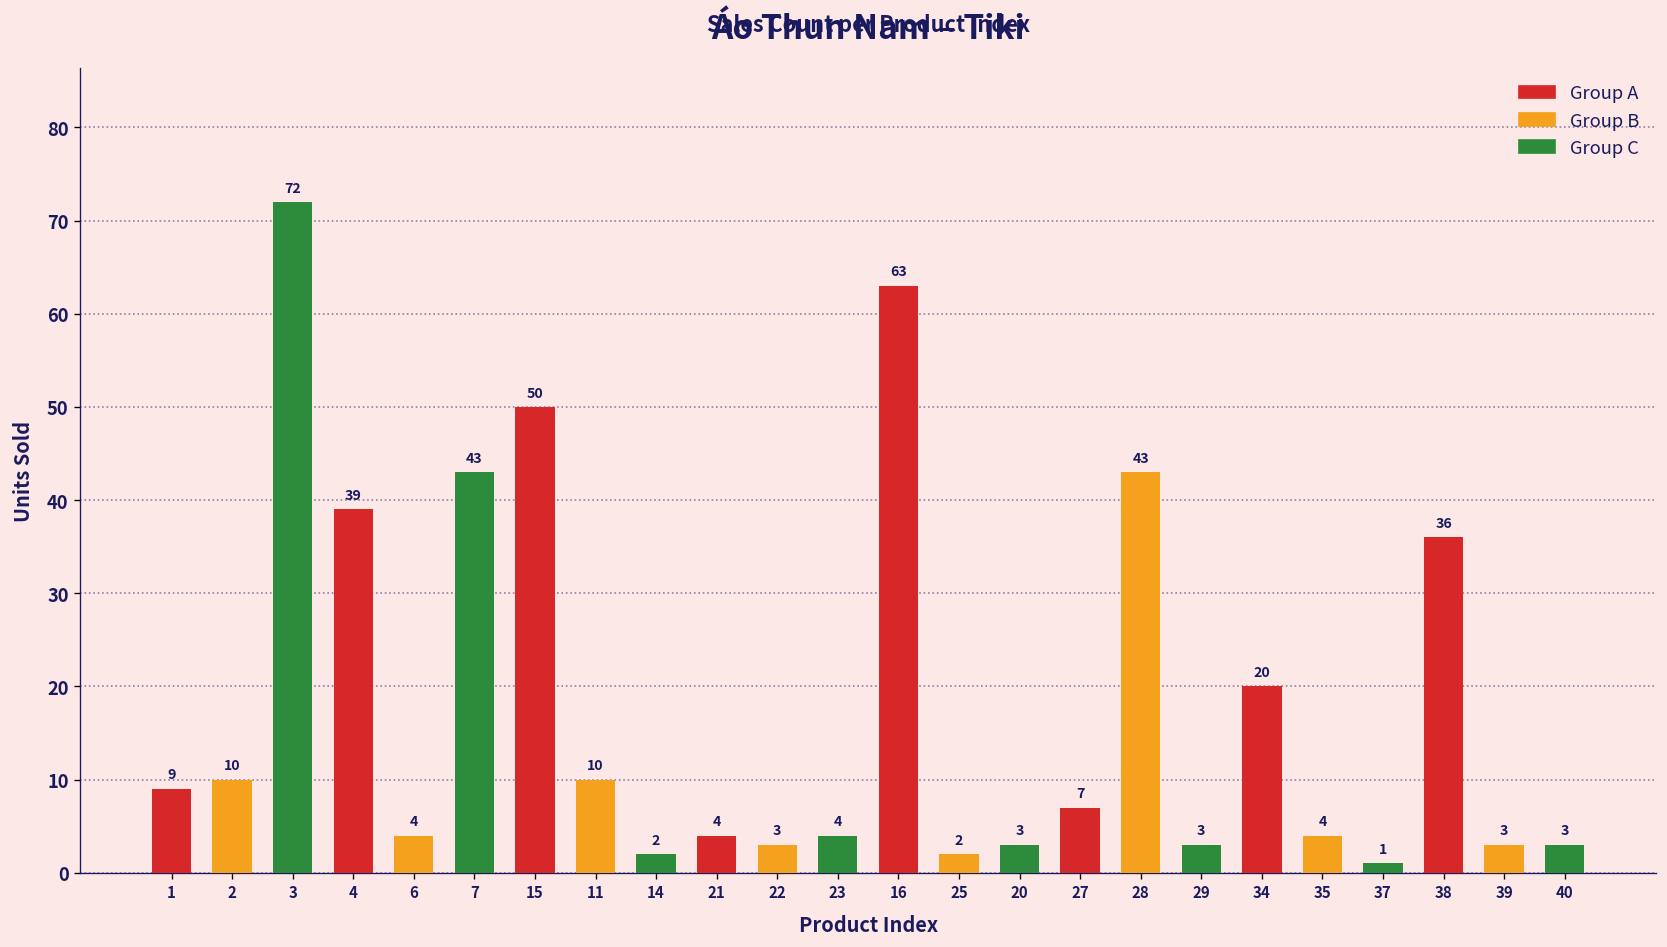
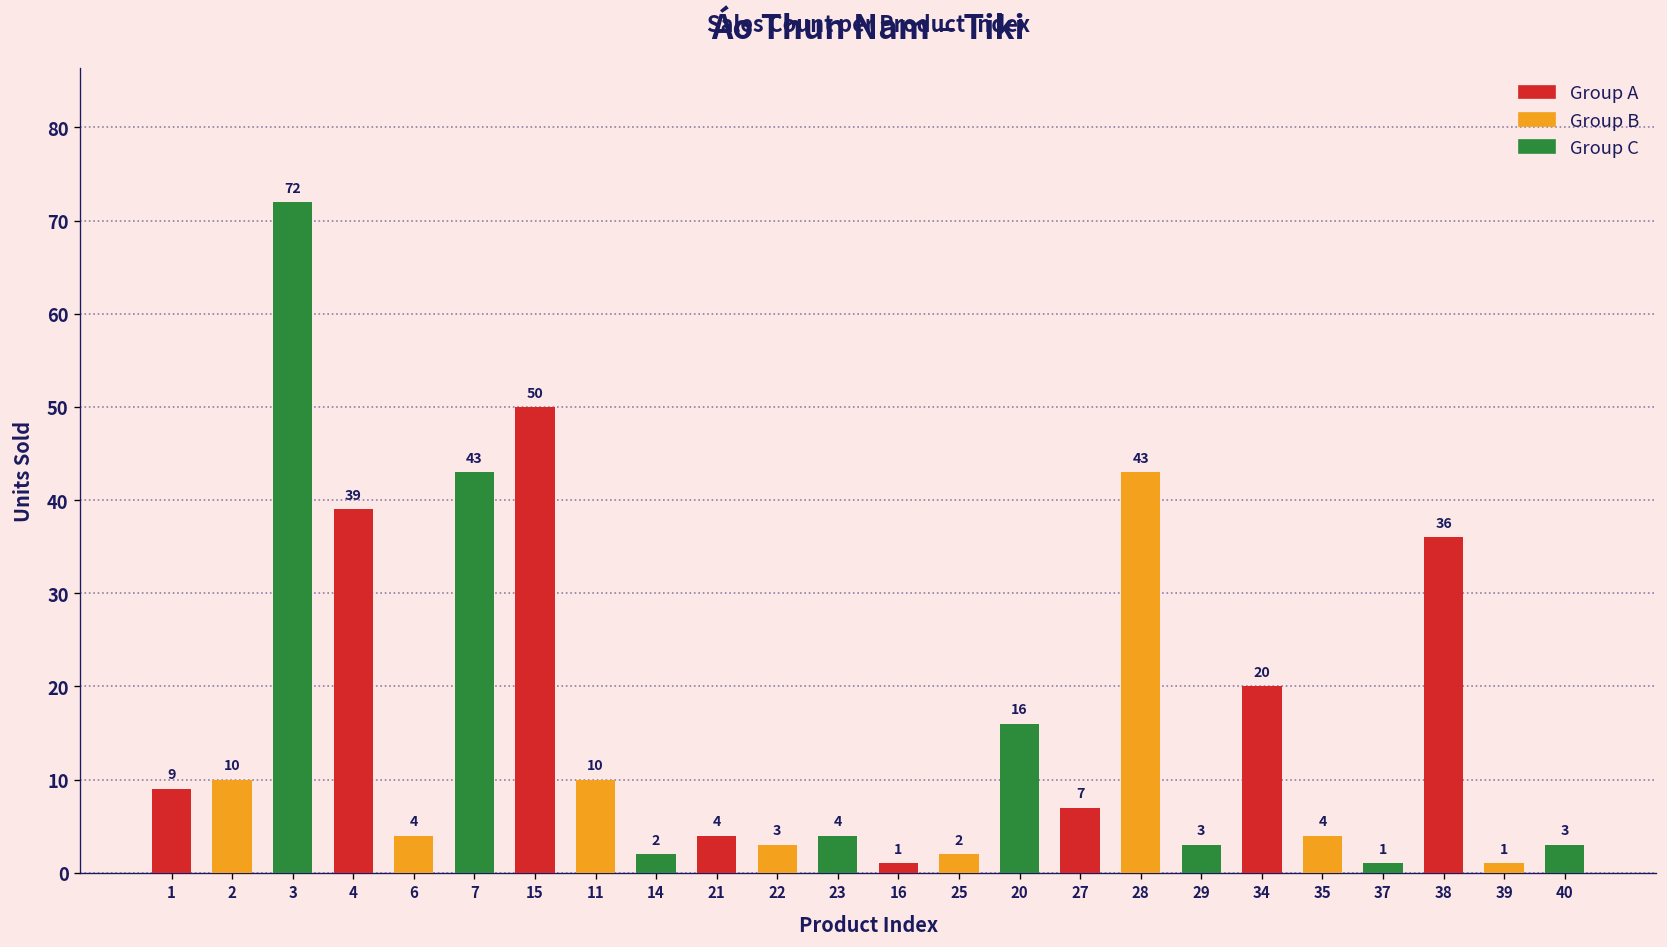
16: 63 -> 1
20: 3 -> 16
39: 3 -> 1
